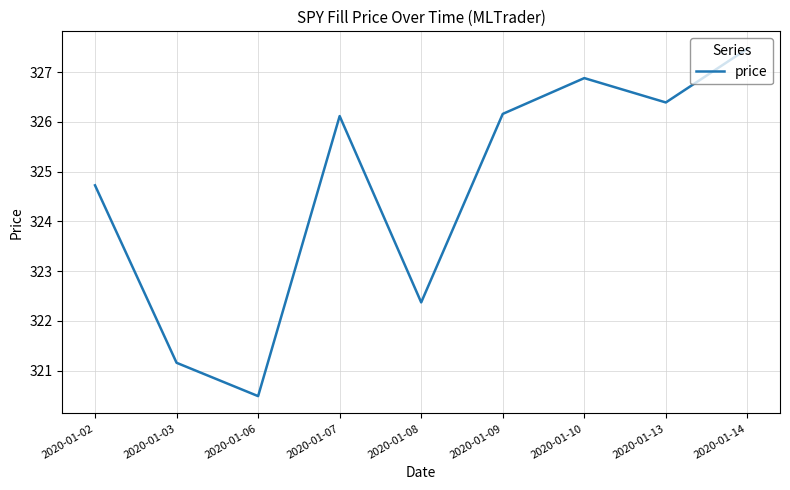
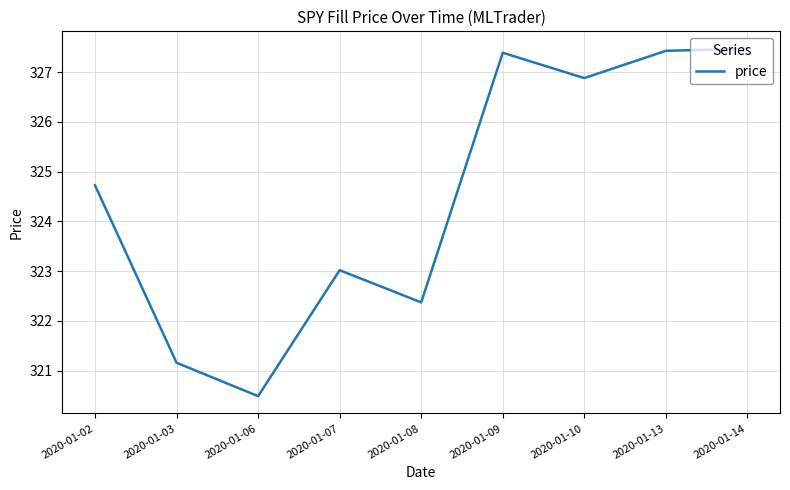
2020-01-07: 326.1 -> 323.0
2020-01-09: 326.2 -> 327.4
2020-01-13: 326.4 -> 327.4
